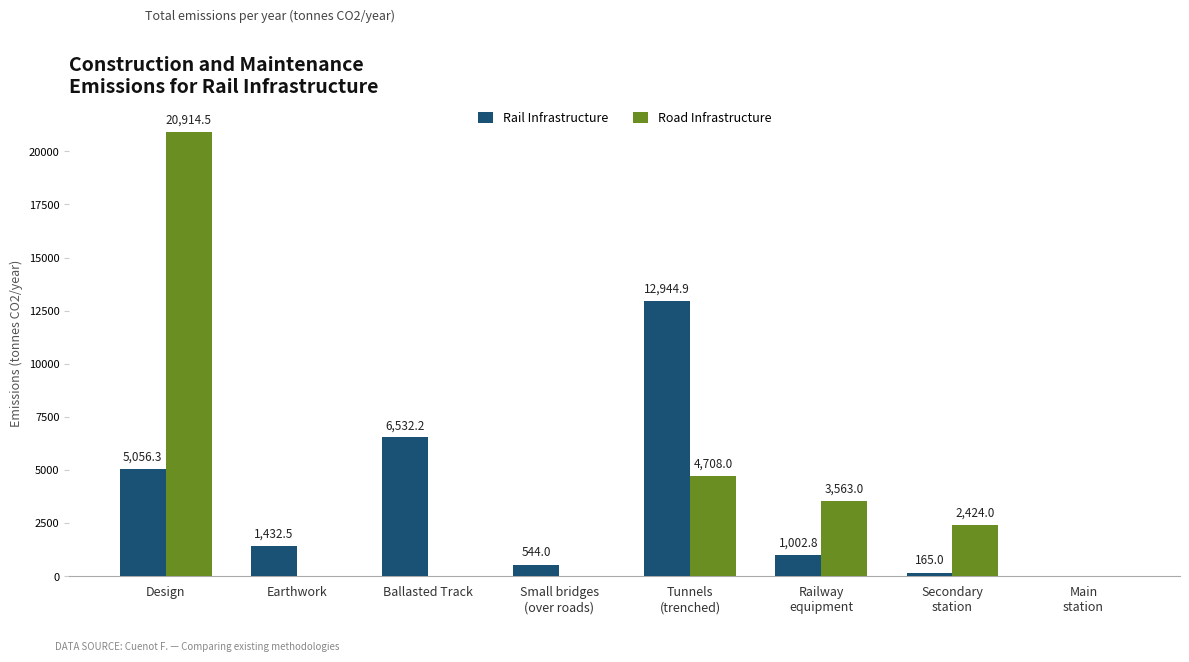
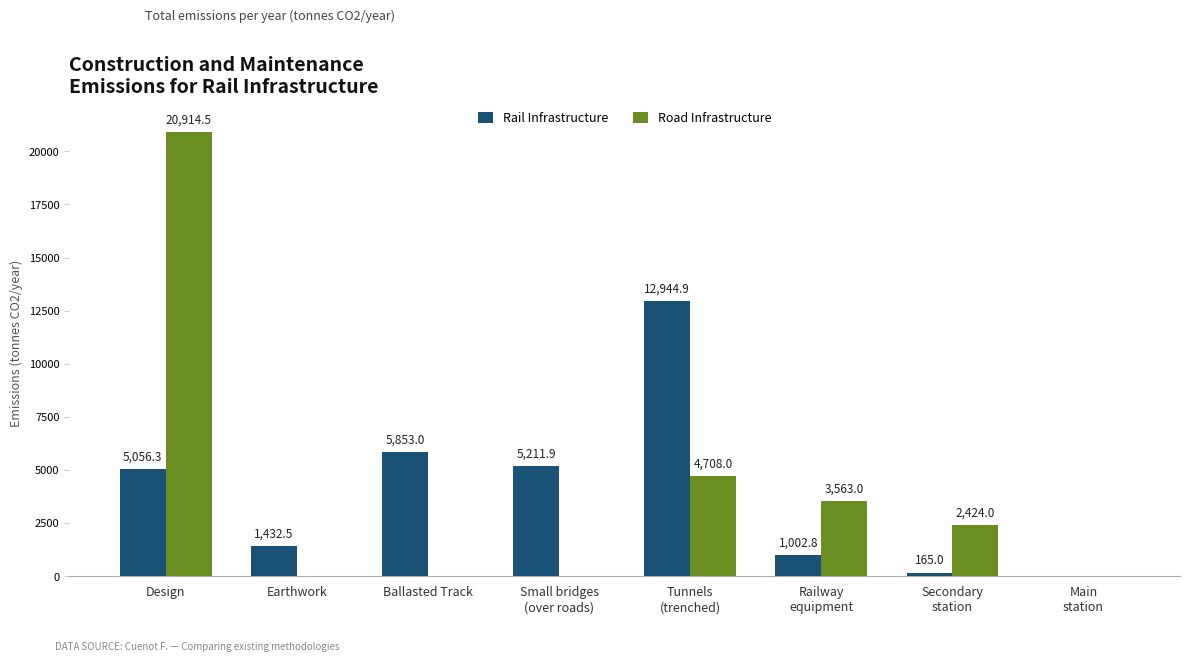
Rail Infrastructure, Ballasted Track: 6,532.2 -> 5,853.0
Rail Infrastructure, Small bridges (over roads): 544.0 -> 5,211.9
